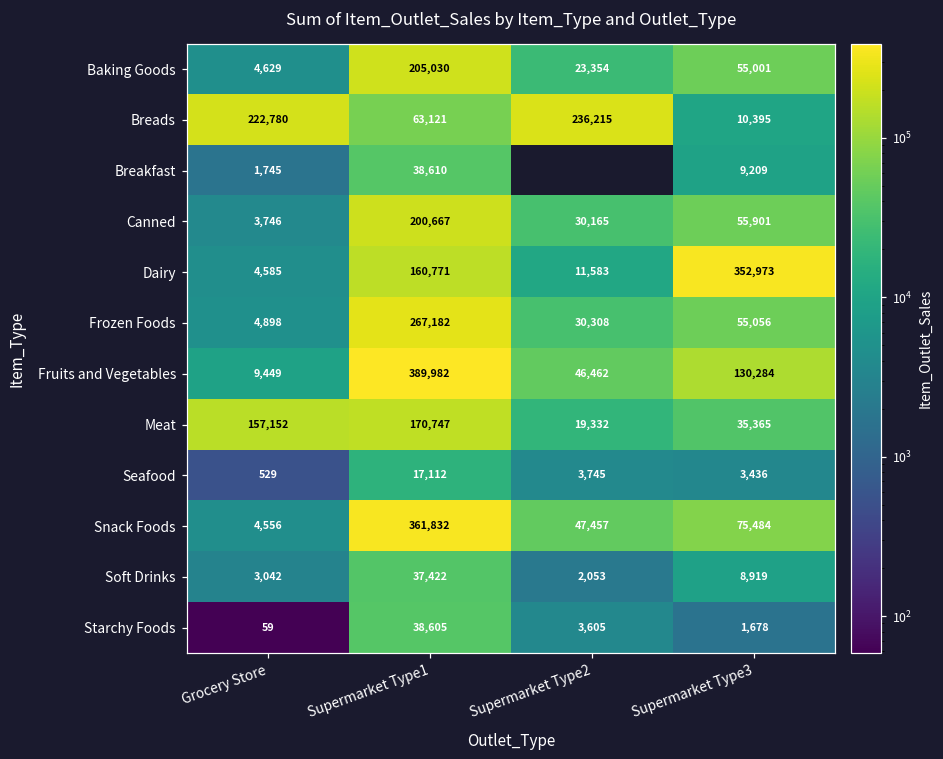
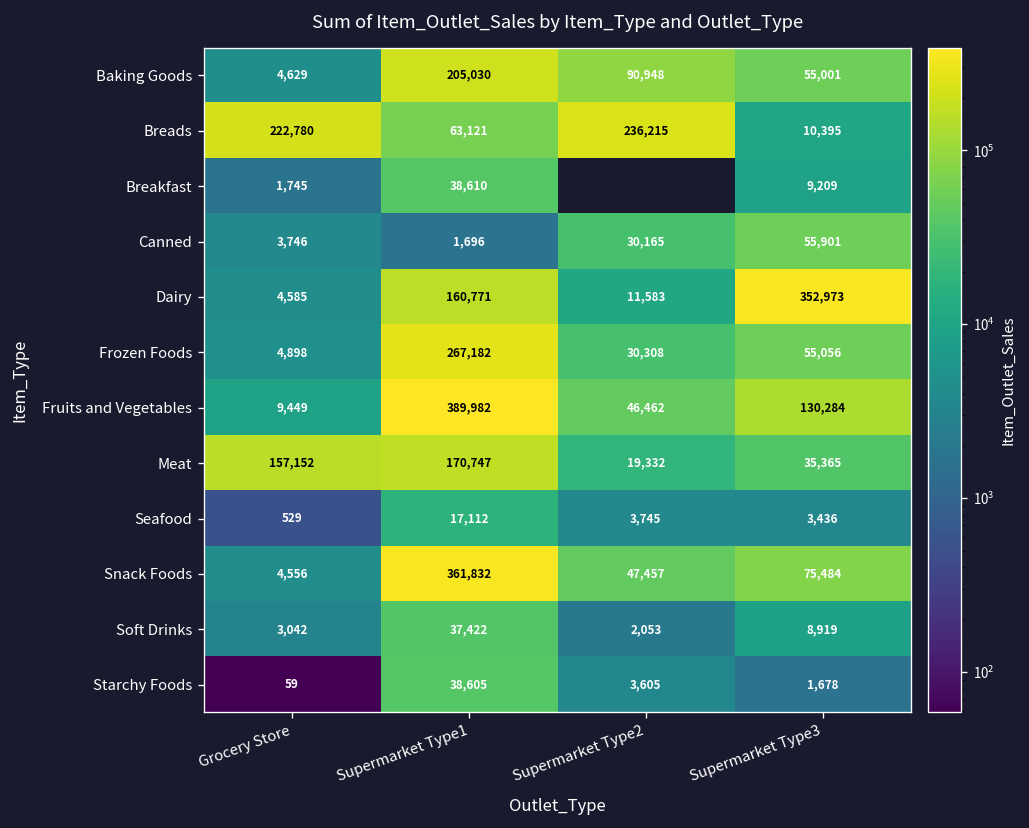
Baking Goods, Supermarket Type2: 23,354 -> 90,948
Canned, Supermarket Type1: 200,667 -> 1,696
